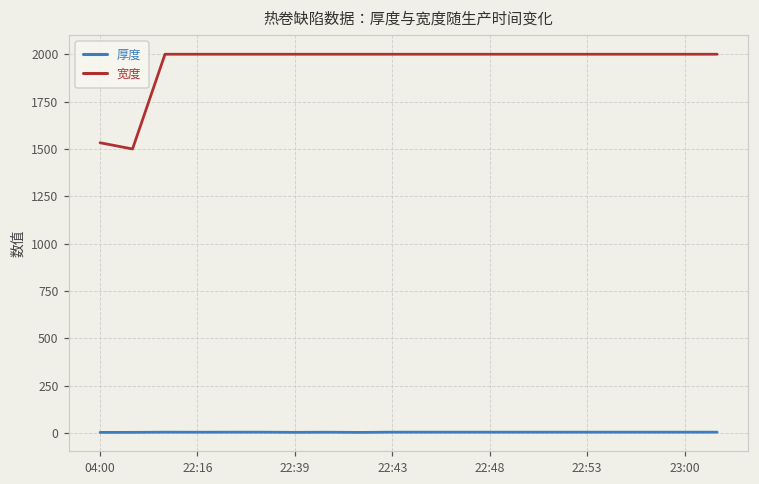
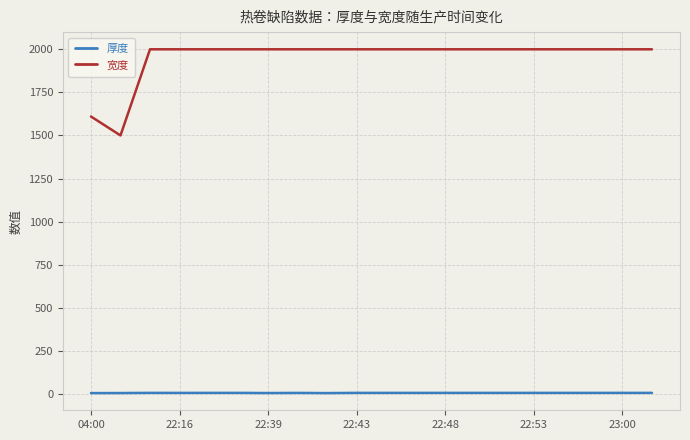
宽度, 04:00: 1530 -> 1610
